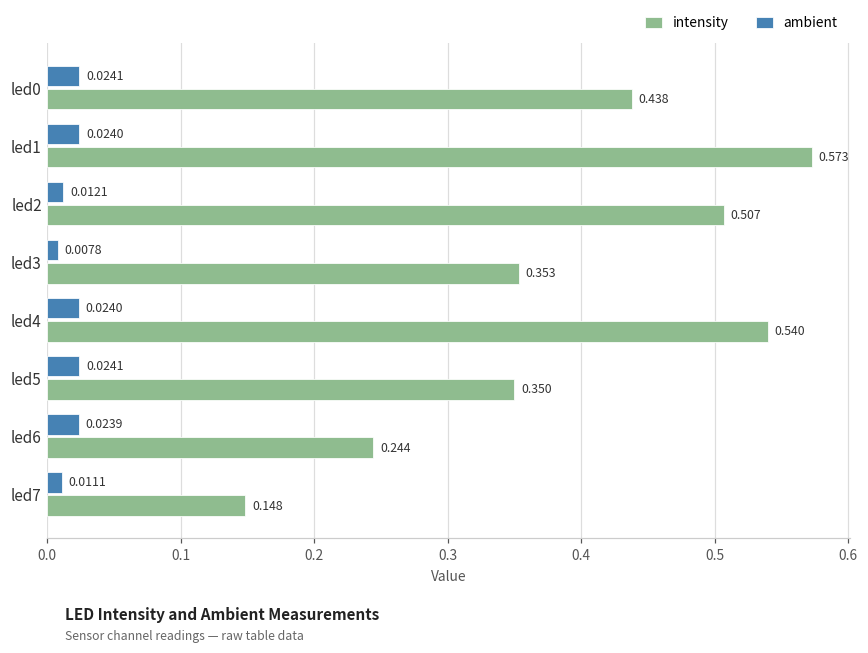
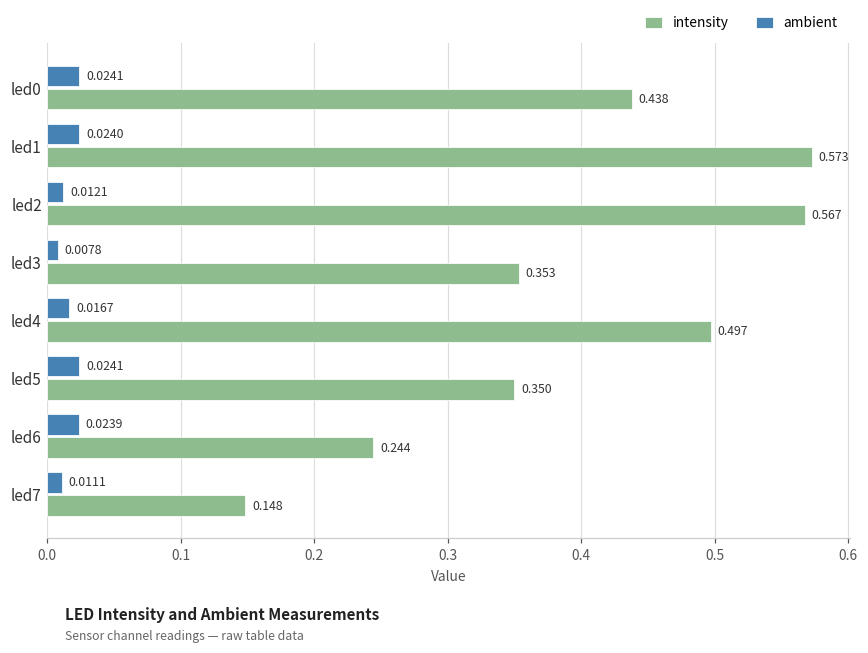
intensity, led2: 0.507 -> 0.567
ambient, led4: 0.0240 -> 0.0167
intensity, led4: 0.540 -> 0.497
